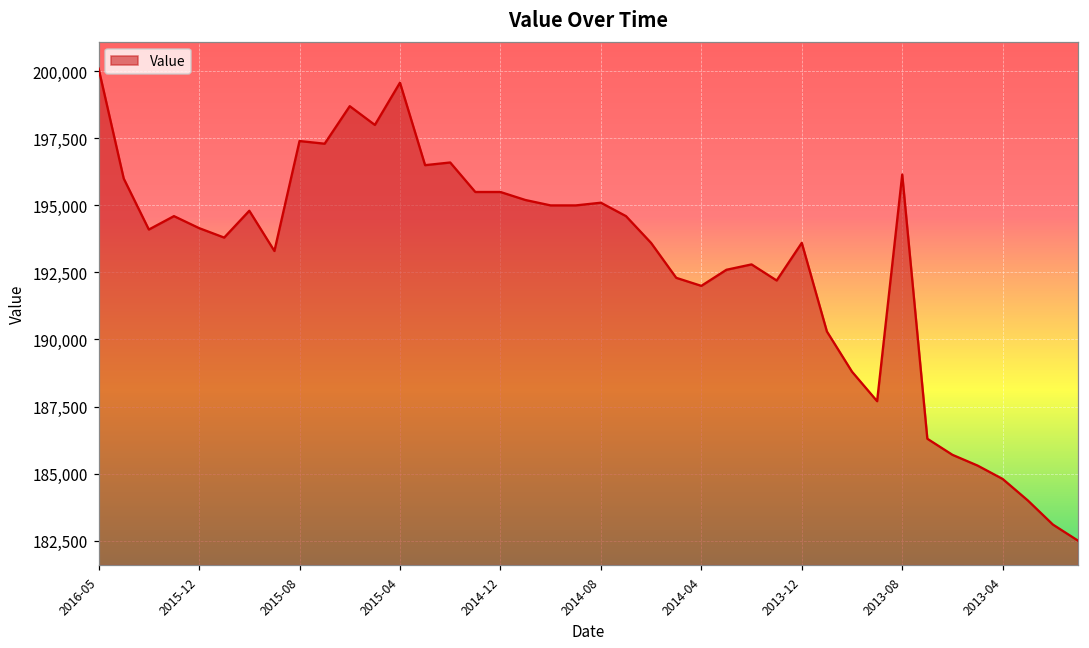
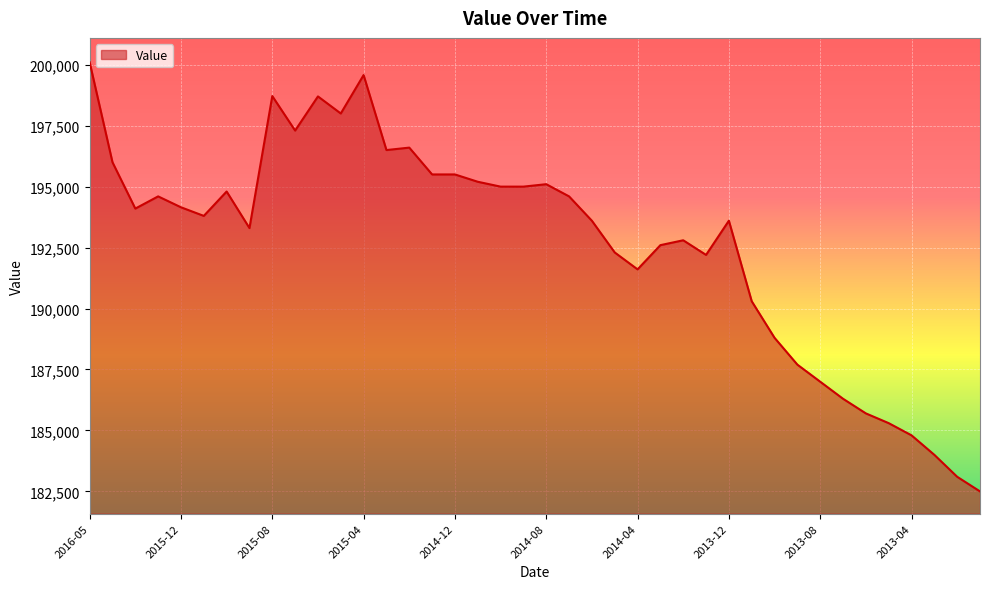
2015-08: 197,400 -> 198,700
2014-04: 192,000 -> 191,600
2013-08: 196,200 -> 187,000
